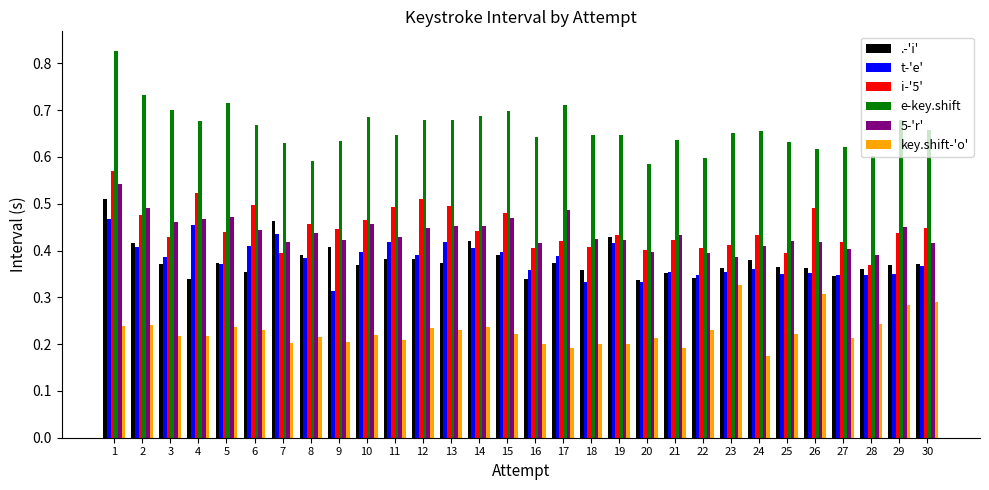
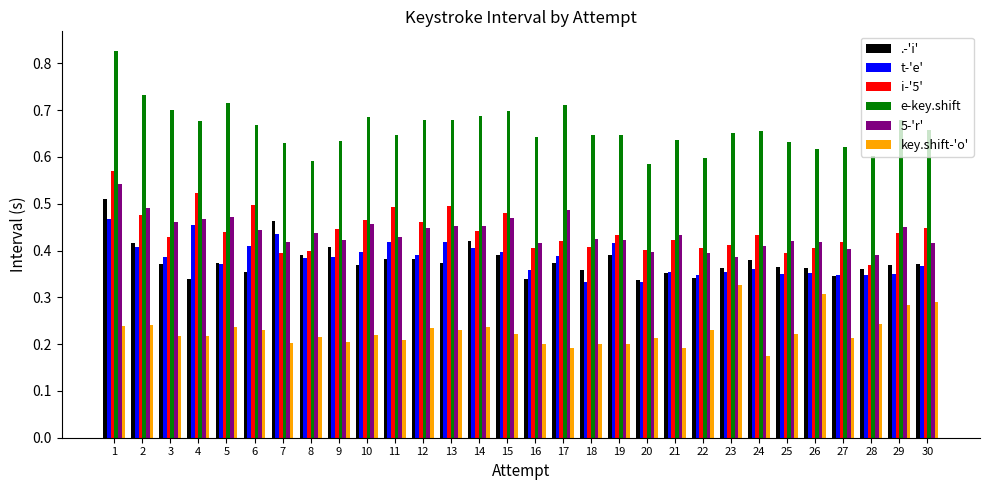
i-'5', 8: 0.46 -> 0.40
t-'e', 9: 0.31 -> 0.39
i-'5', 12: 0.51 -> 0.46
.-'i', 19: 0.43 -> 0.39
i-'5', 26: 0.49 -> 0.41
